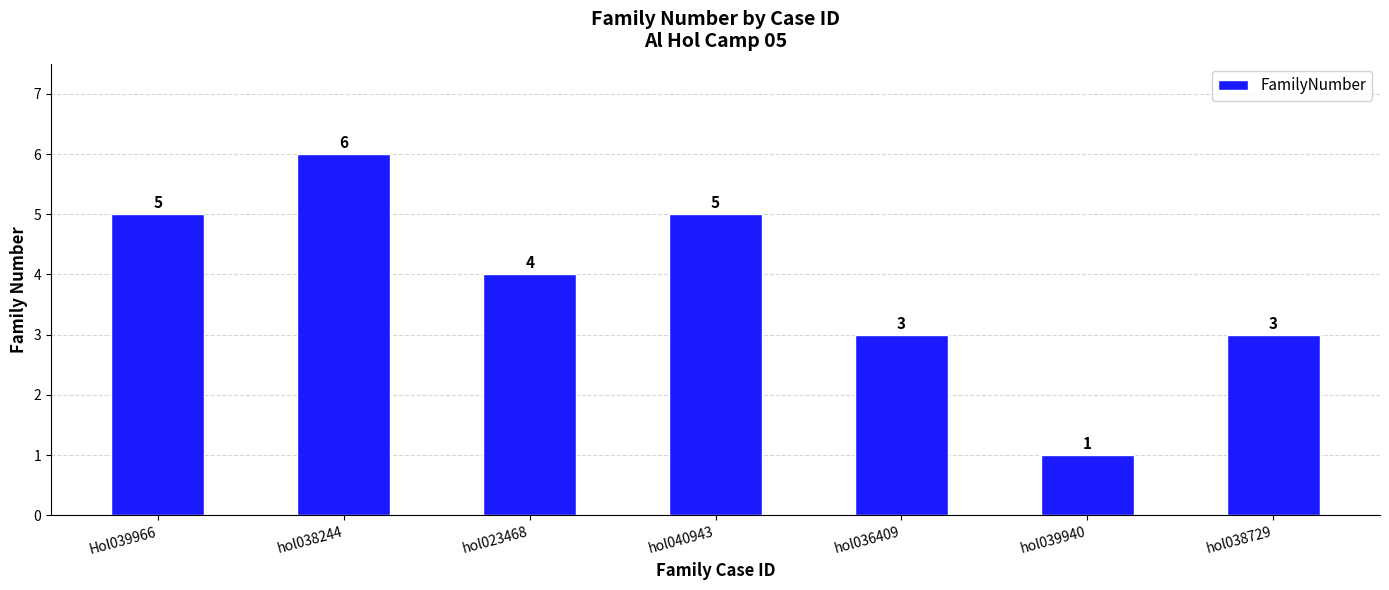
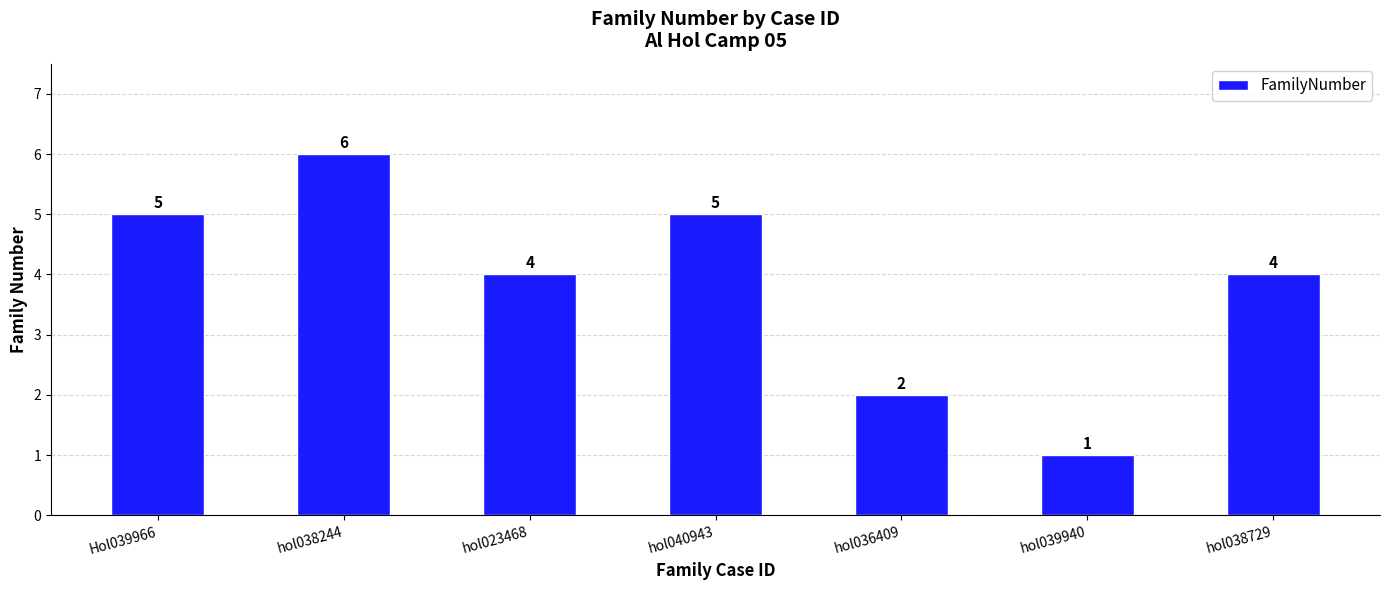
hol036409: 3 -> 2
hol038729: 3 -> 4
